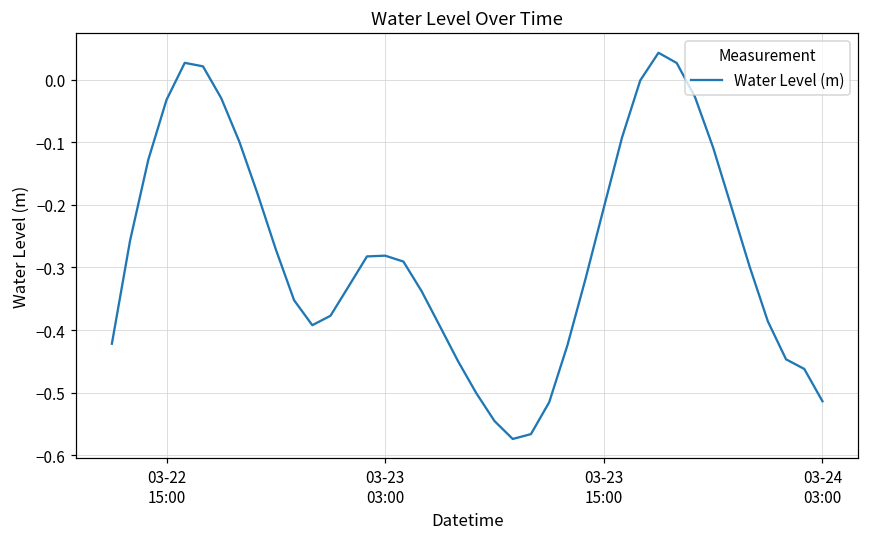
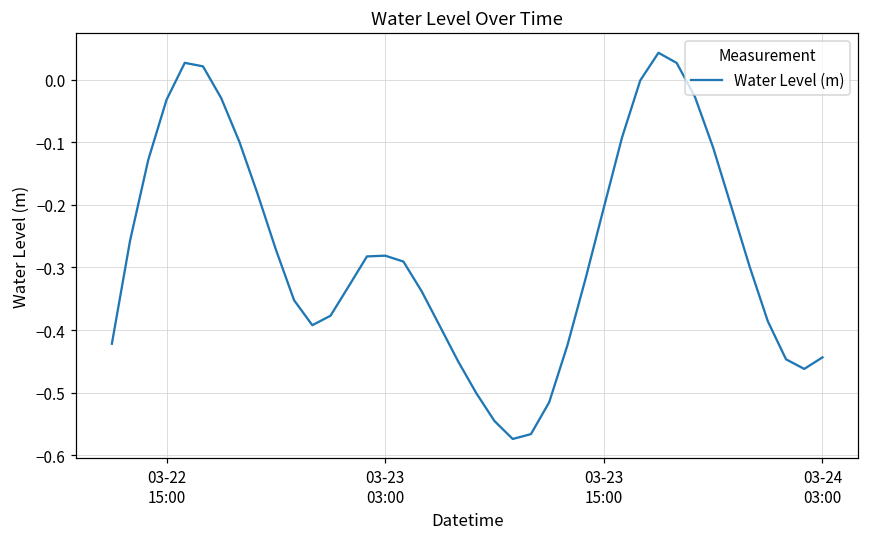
03-24 03:00: -0.51 -> -0.44
